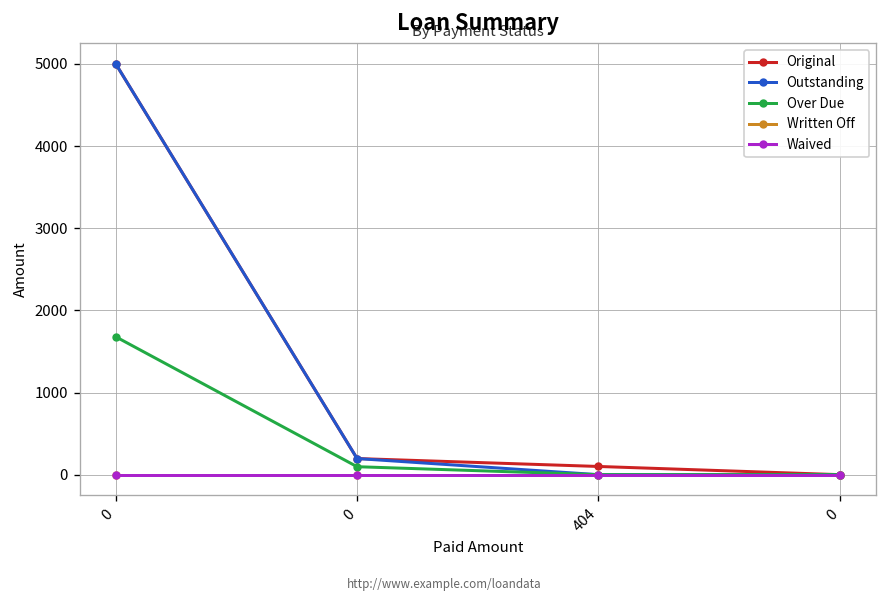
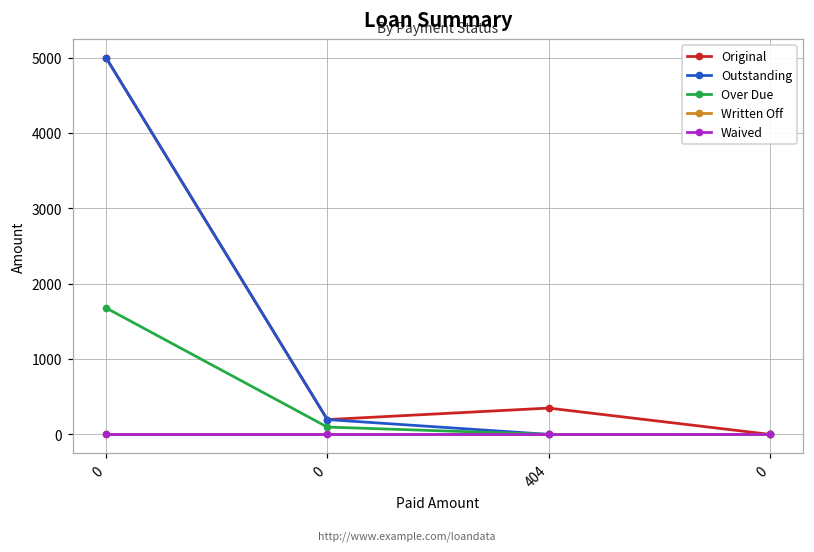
Original, 404: 100 -> 300
